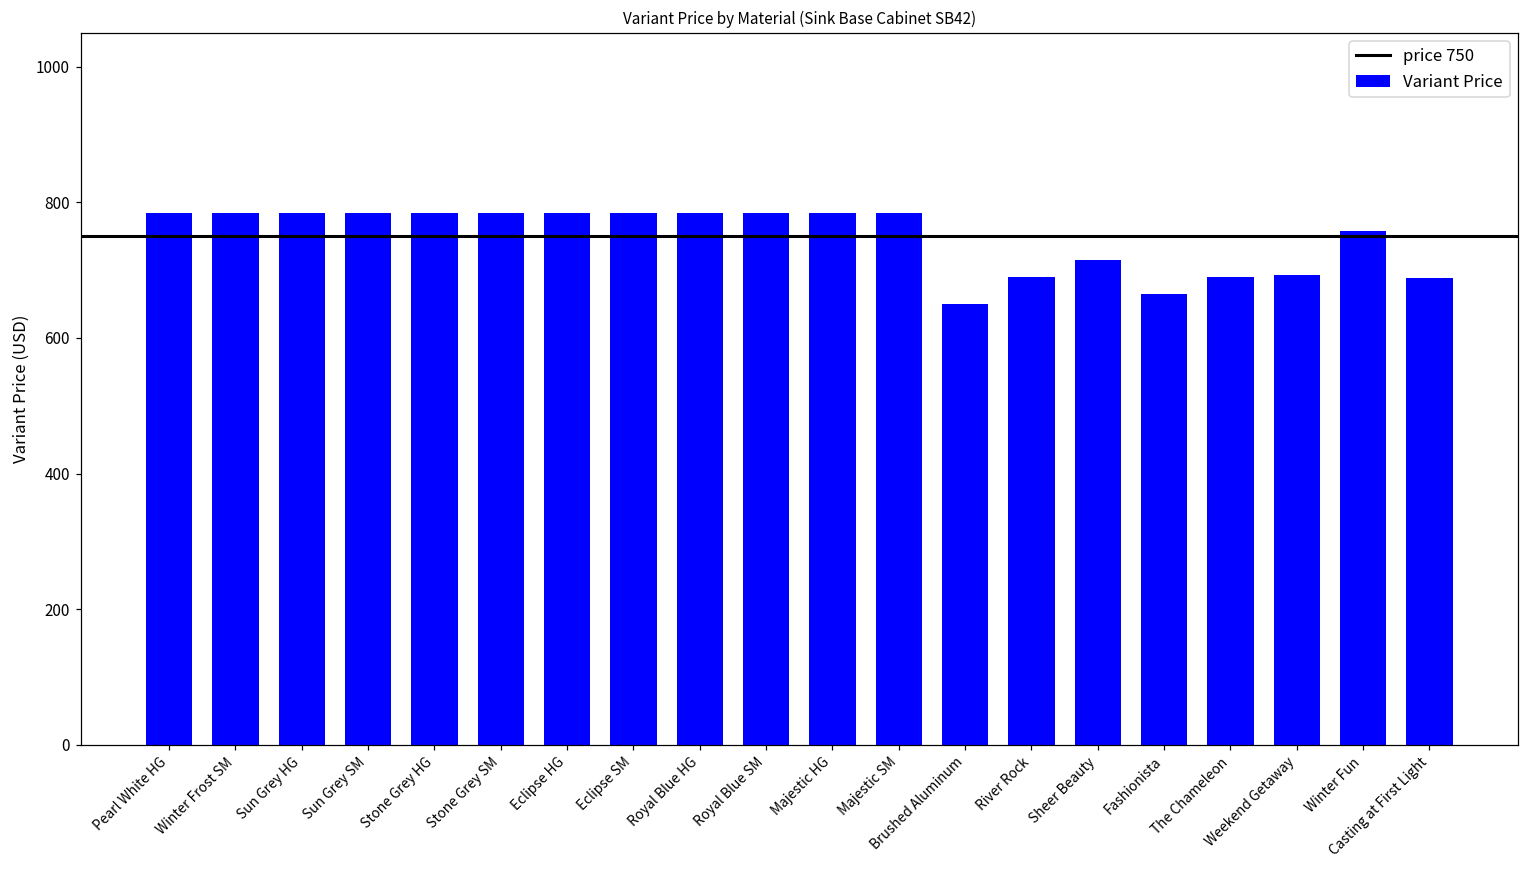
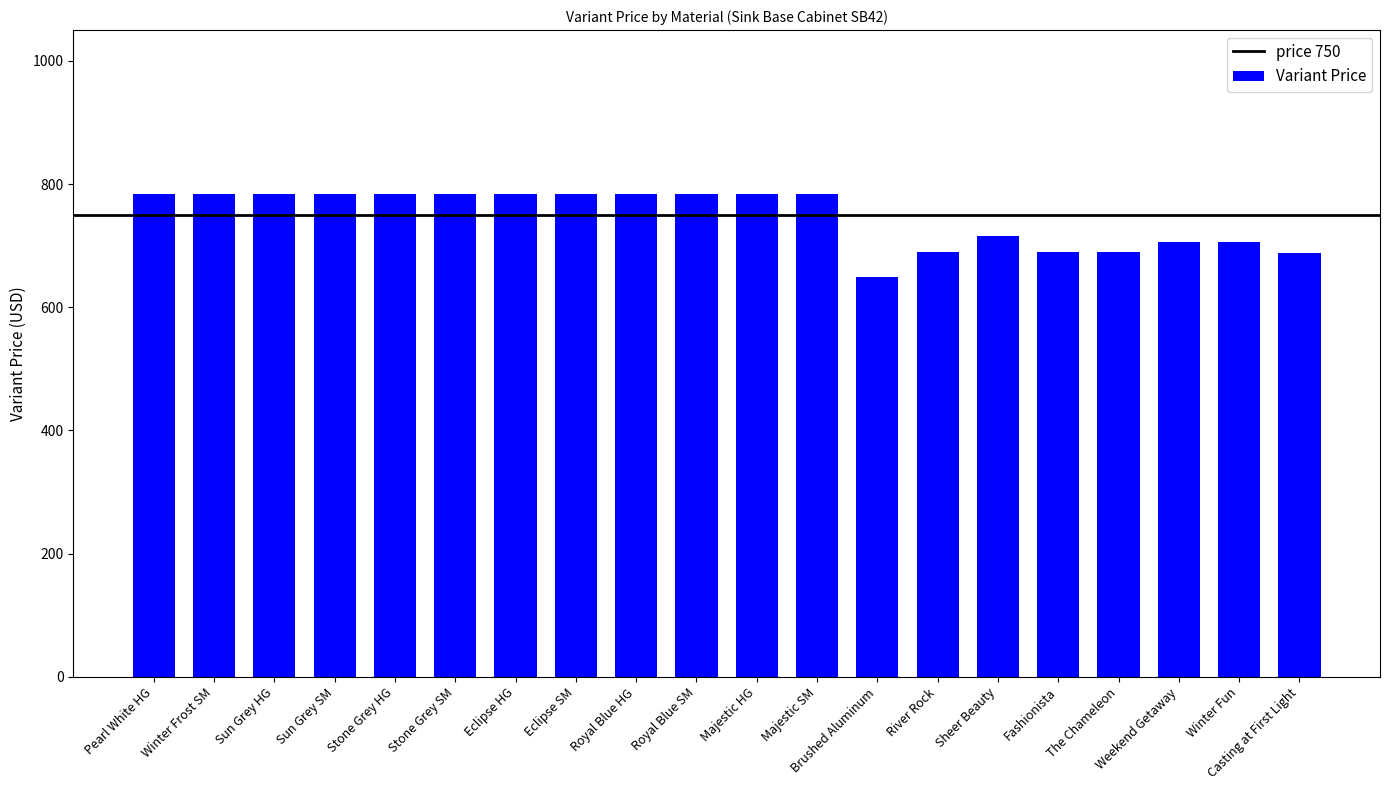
Fashionista: 660 -> 690
Weekend Getaway: 690 -> 710
Winter Fun: 760 -> 710
